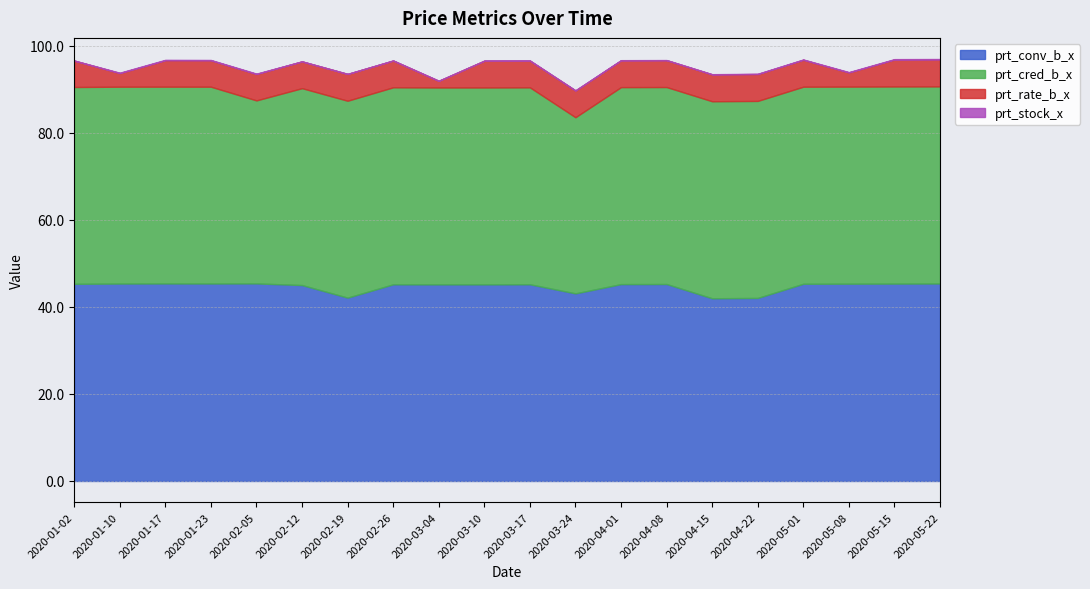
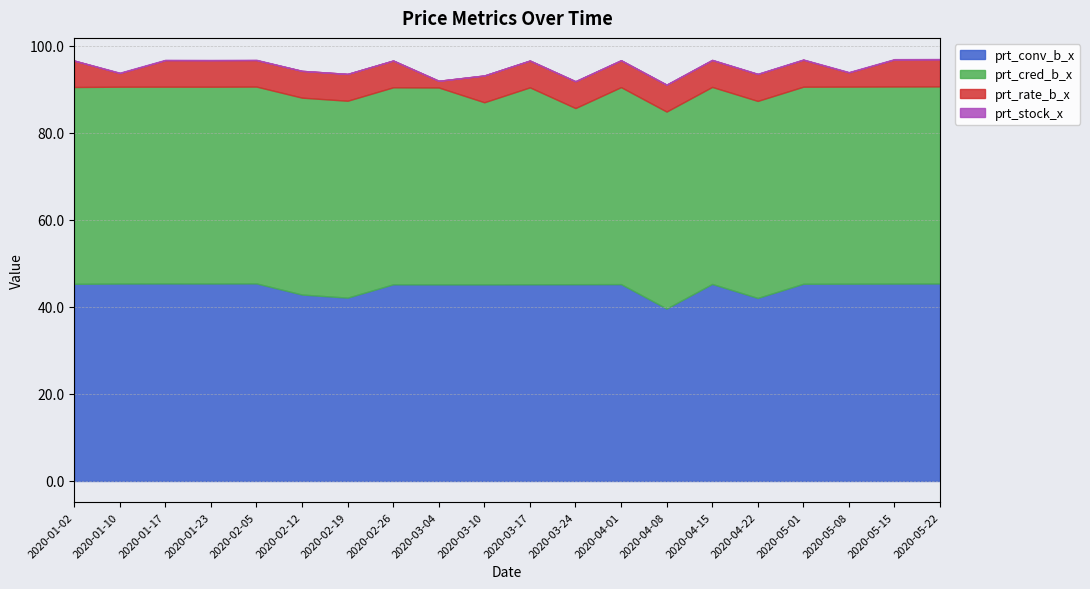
prt_cred_b_x, 2020-02-05: 42 -> 45
prt_conv_b_x, 2020-02-12: 45 -> 43
prt_cred_b_x, 2020-03-10: 45 -> 42
prt_conv_b_x, 2020-03-24: 43 -> 45
prt_conv_b_x, 2020-04-08: 45 -> 40
prt_conv_b_x, 2020-04-15: 42 -> 45
